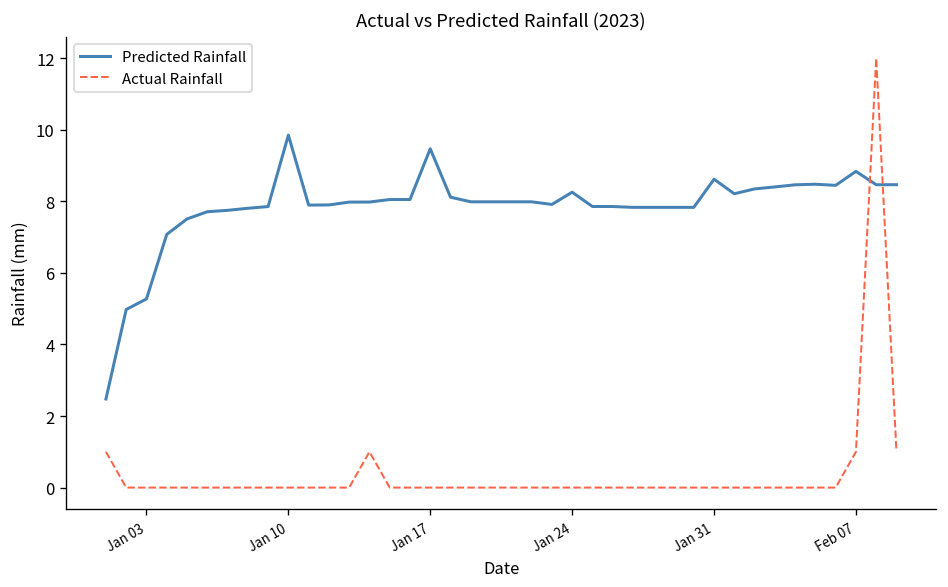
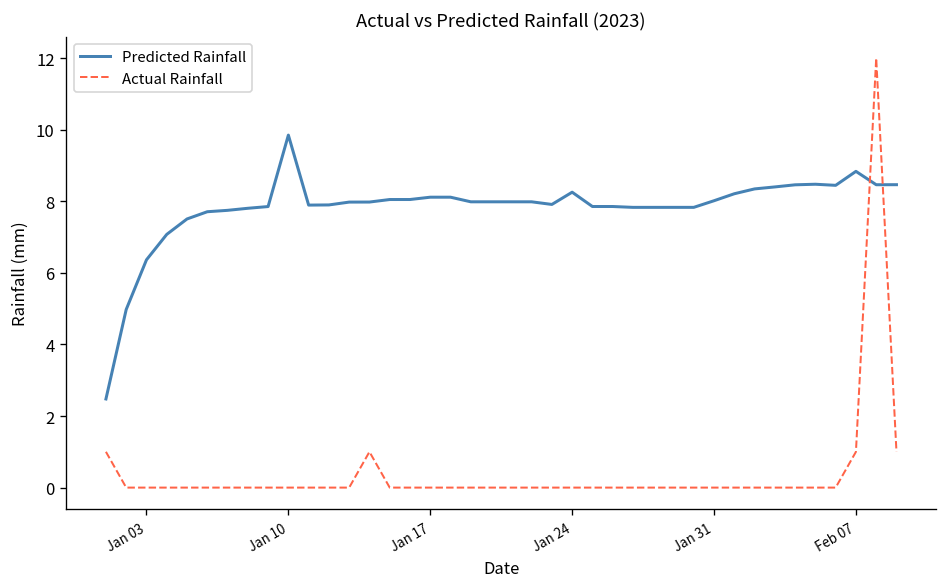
Predicted Rainfall, Jan 03: 5.3 -> 6.4
Predicted Rainfall, Jan 17: 9.5 -> 8.1
Predicted Rainfall, Jan 31: 8.6 -> 8.0
